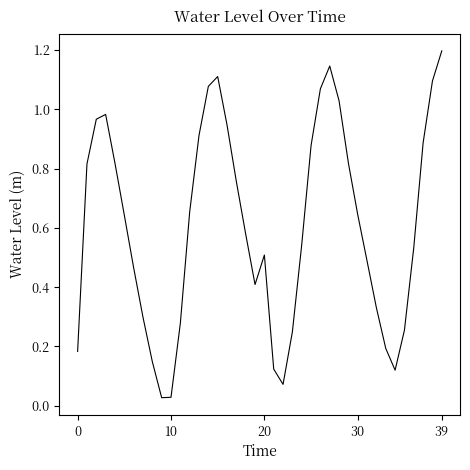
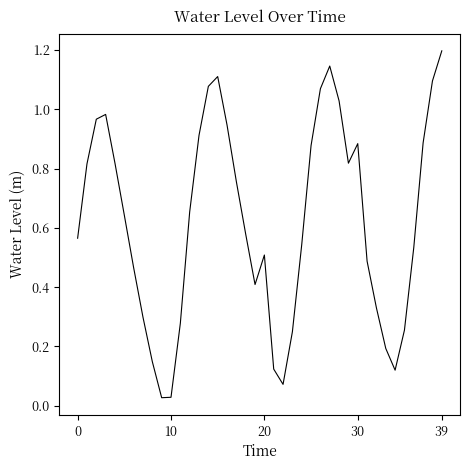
0: 0.18 -> 0.57
30: 0.64 -> 0.88
